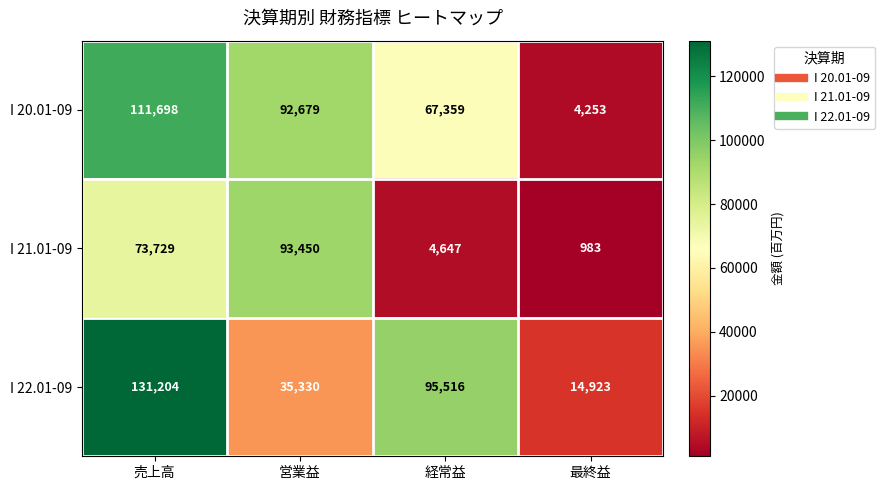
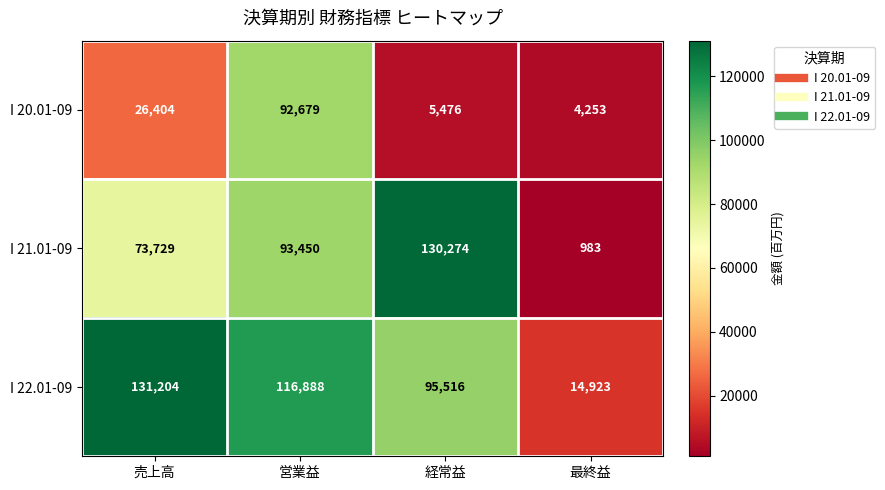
I 20.01-09, 売上高: 111,698 -> 26,404
I 20.01-09, 経常益: 67,359 -> 5,476
I 21.01-09, 経常益: 4,647 -> 130,274
I 22.01-09, 営業益: 35,330 -> 116,888
